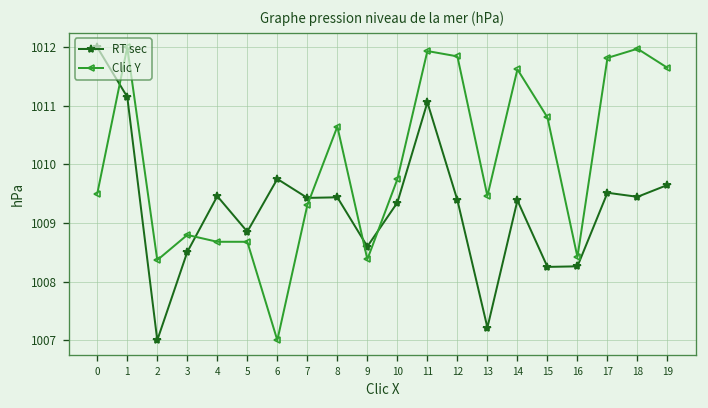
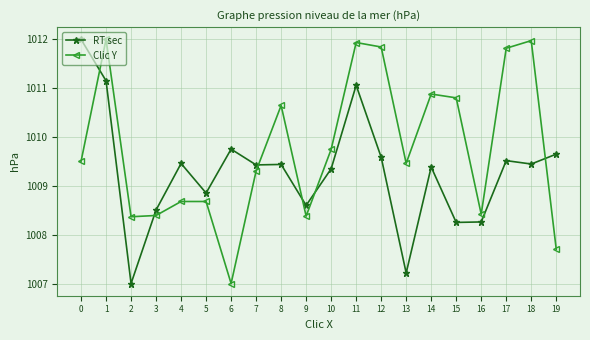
Clic Y, 3: 1008.8 -> 1008.4
RT sec, 12: 1009.4 -> 1009.6
Clic Y, 14: 1011.6 -> 1010.9
Clic Y, 19: 1011.6 -> 1007.7
